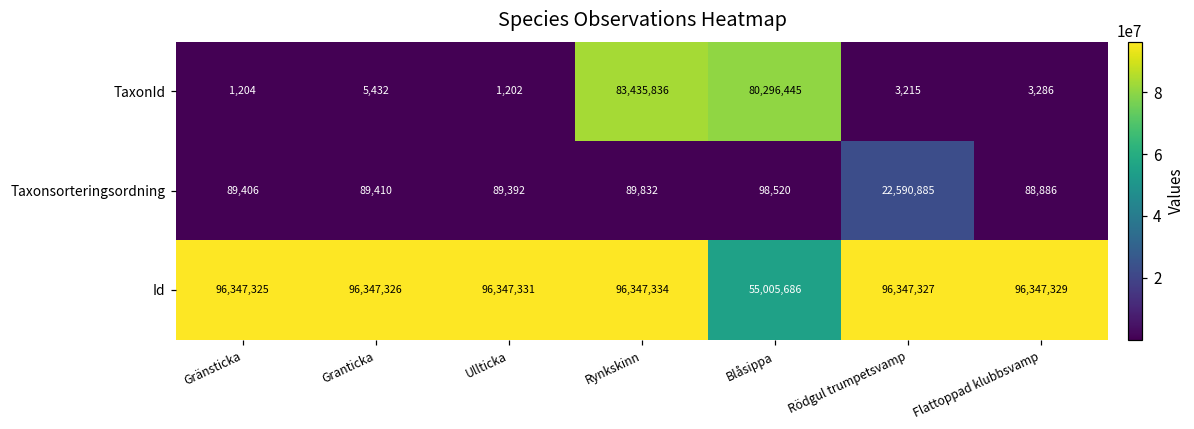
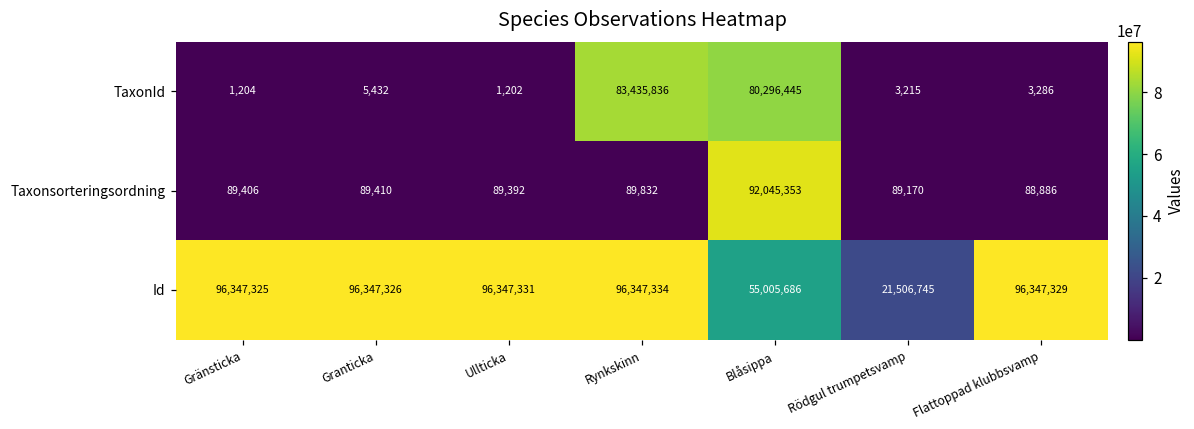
Taxonsorteringsordning, Blåsippa: 98,520 -> 92,045,353
Taxonsorteringsordning, Rödgul trumpetsvamp: 22,590,885 -> 89,170
Id, Rödgul trumpetsvamp: 96,347,327 -> 21,506,745
